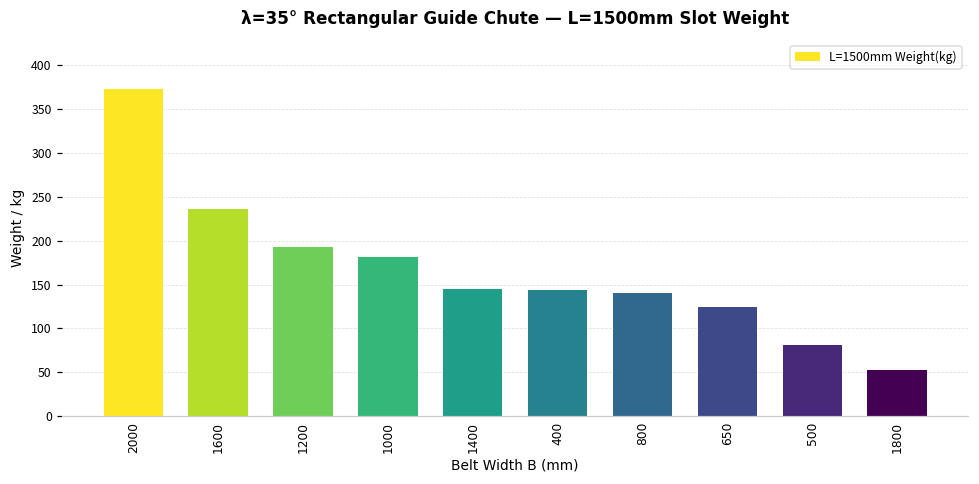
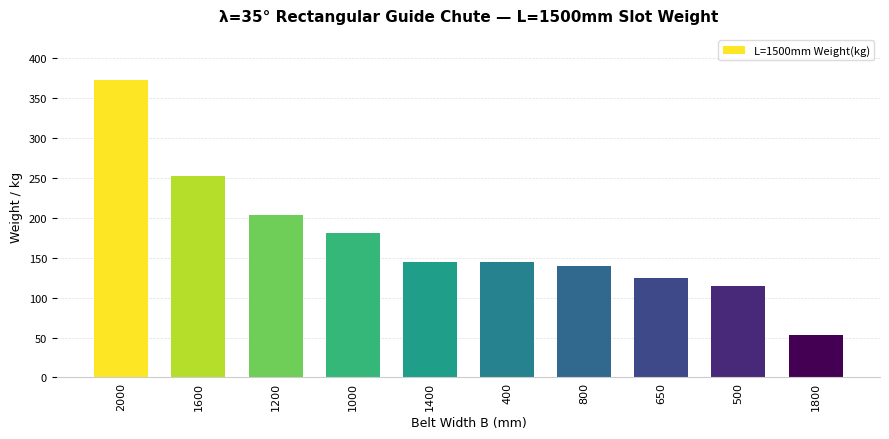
1600: 240 -> 250
1200: 190 -> 200
500: 80 -> 120
